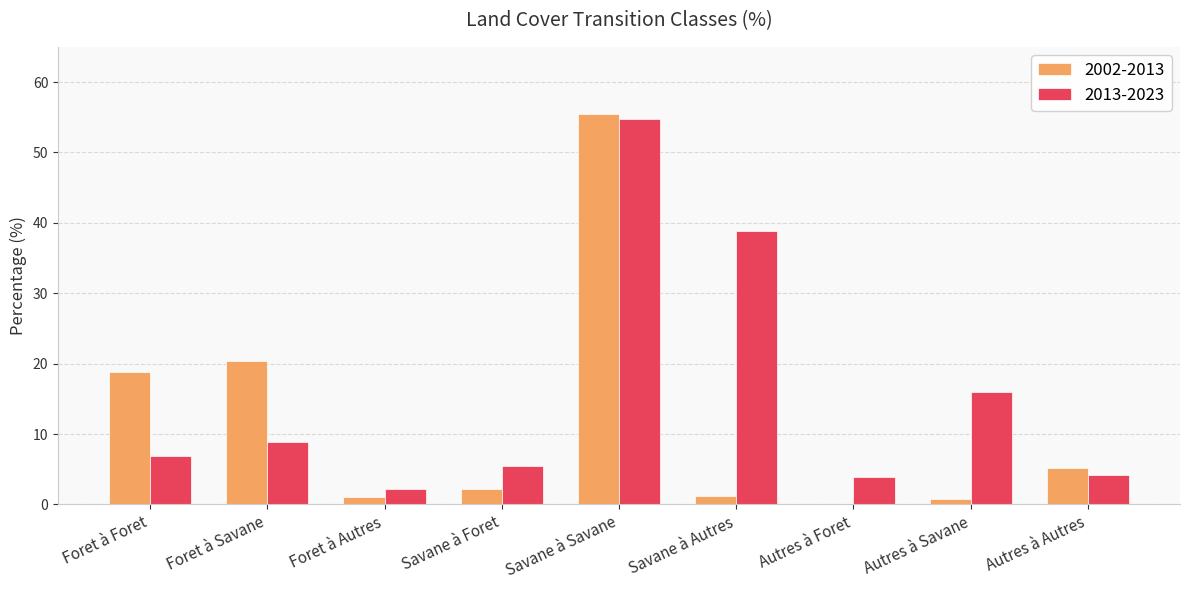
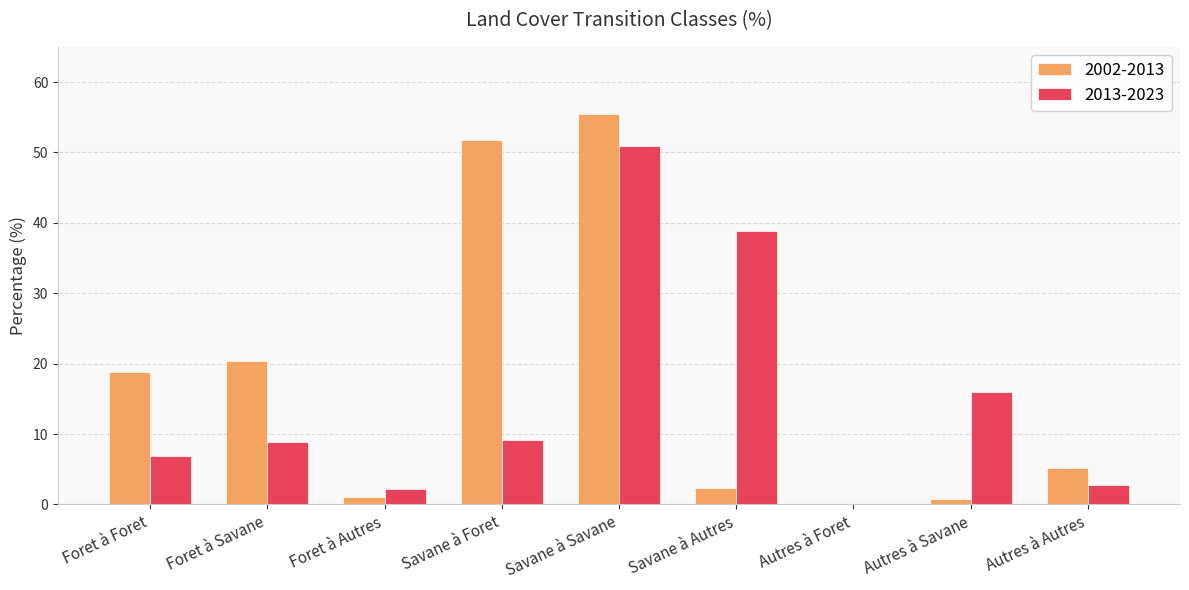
2002-2013, Savane à Foret: 2 -> 52
2013-2023, Savane à Foret: 6 -> 9
2013-2023, Savane à Savane: 55 -> 51
2002-2013, Savane à Autres: 1 -> 2
2013-2023, Autres à Foret: 4 -> 0
2013-2023, Autres à Autres: 4 -> 3
